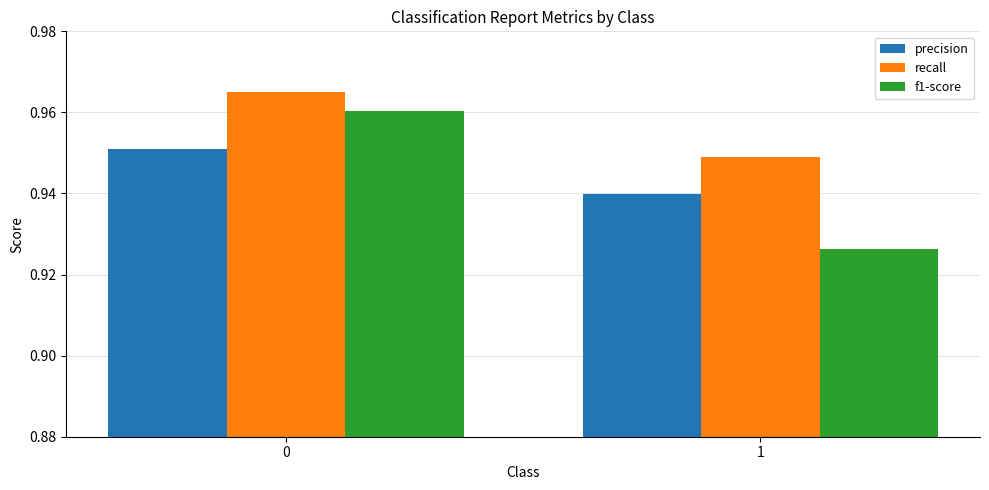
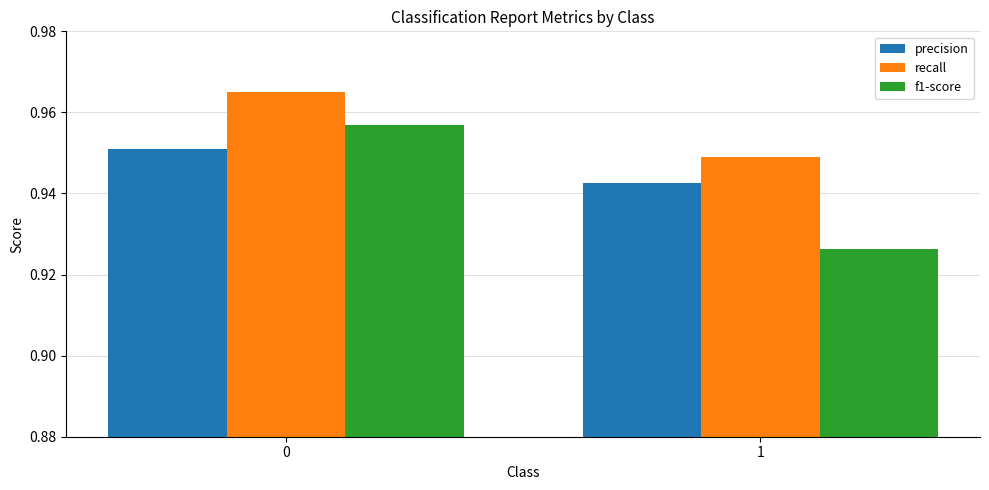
f1-score, 0: 0.960 -> 0.957
precision, 1: 0.940 -> 0.943
